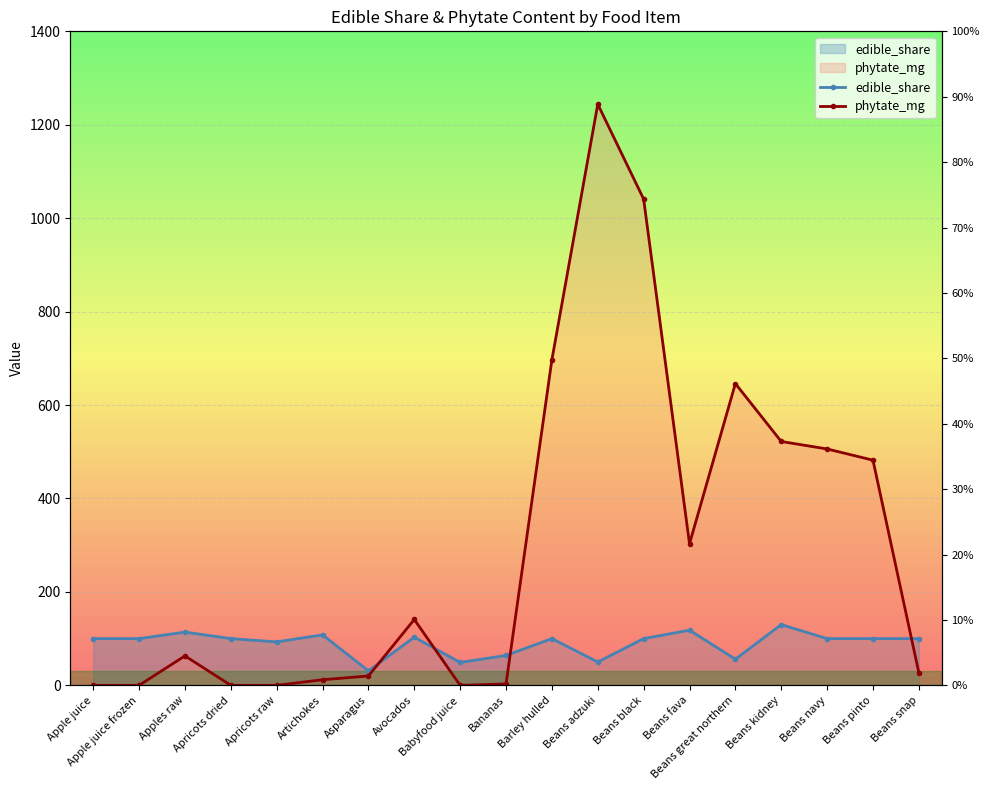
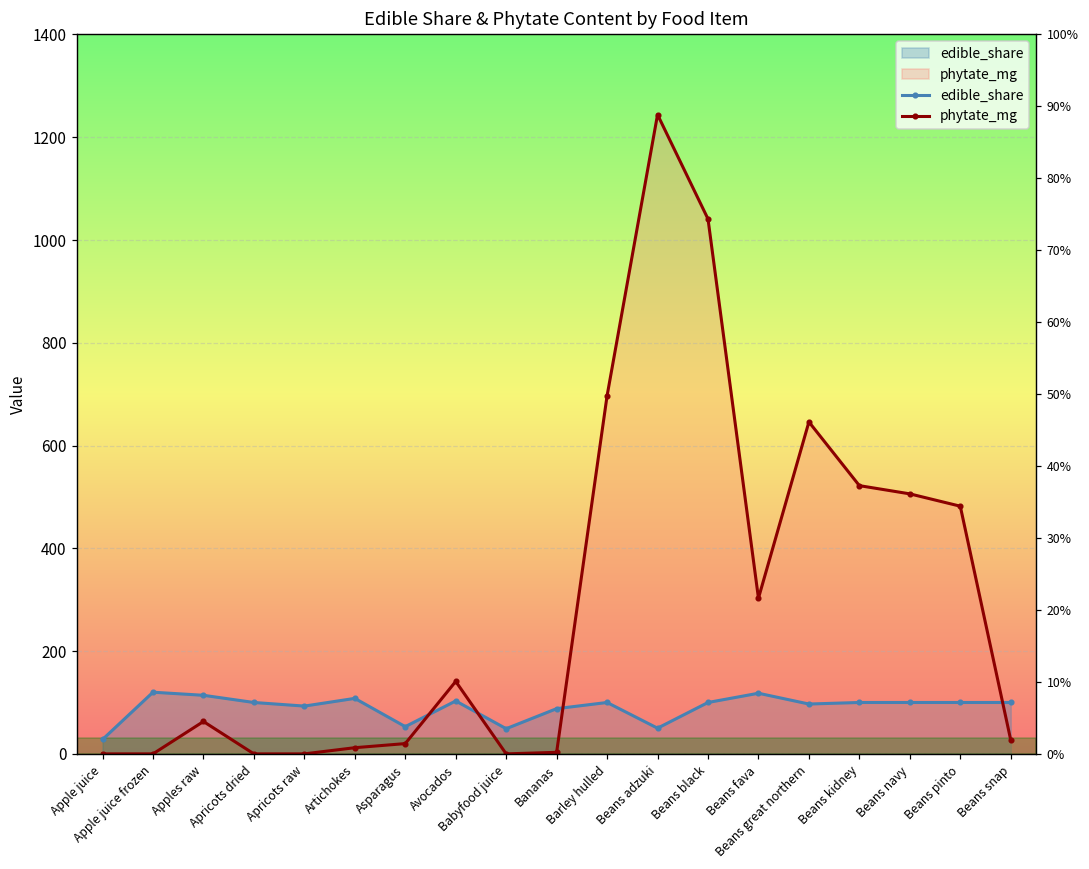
edible_share, Apple juice: 100 -> 30
edible_share, Apple juice frozen: 100 -> 120
edible_share, Asparagus: 30 -> 50
edible_share, Bananas: 60 -> 90
edible_share, Beans great northern: 60 -> 100
edible_share, Beans kidney: 130 -> 100
